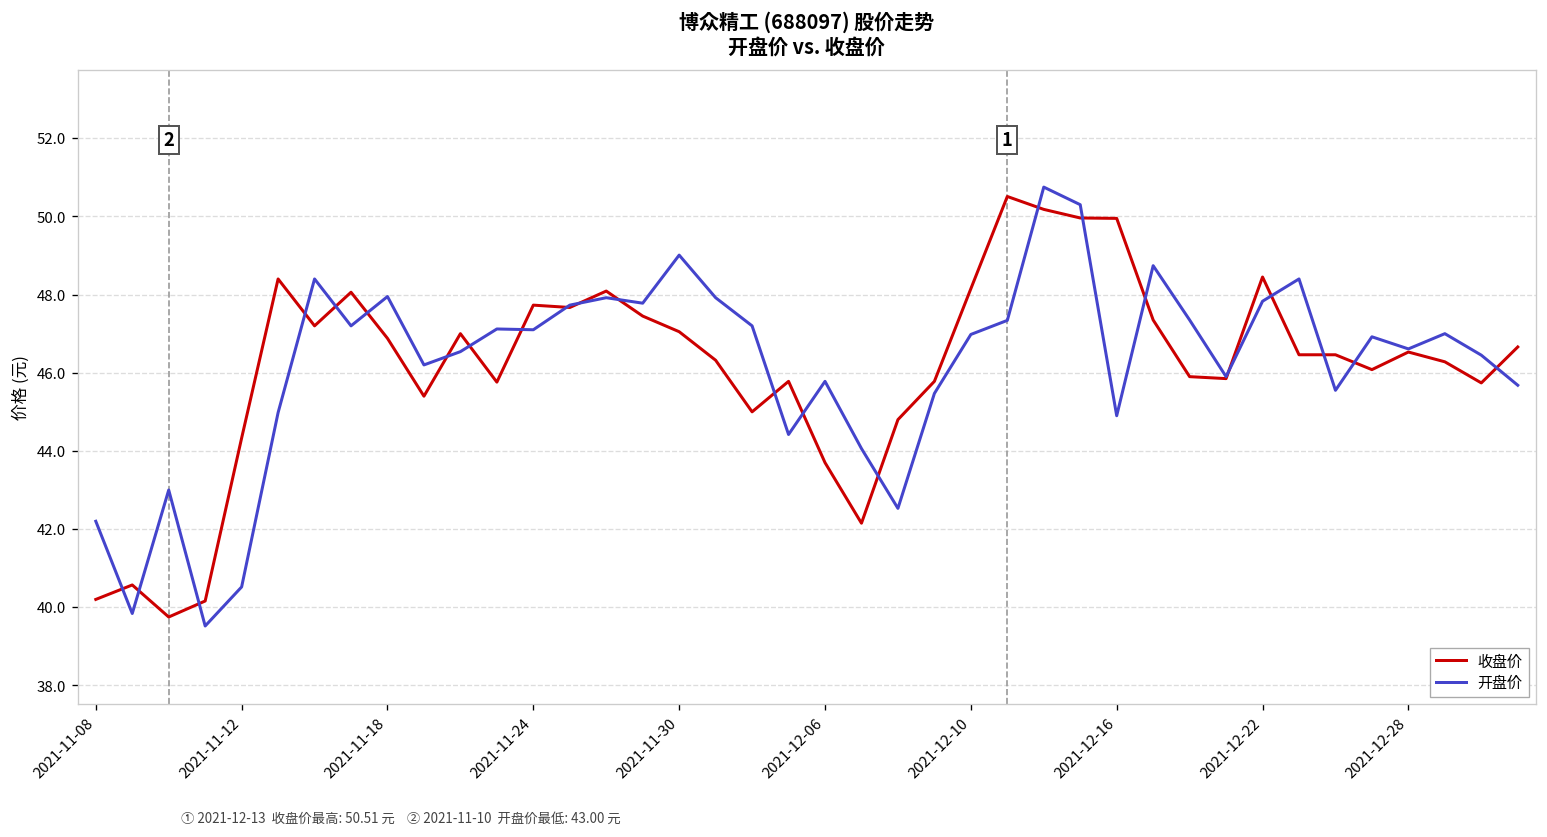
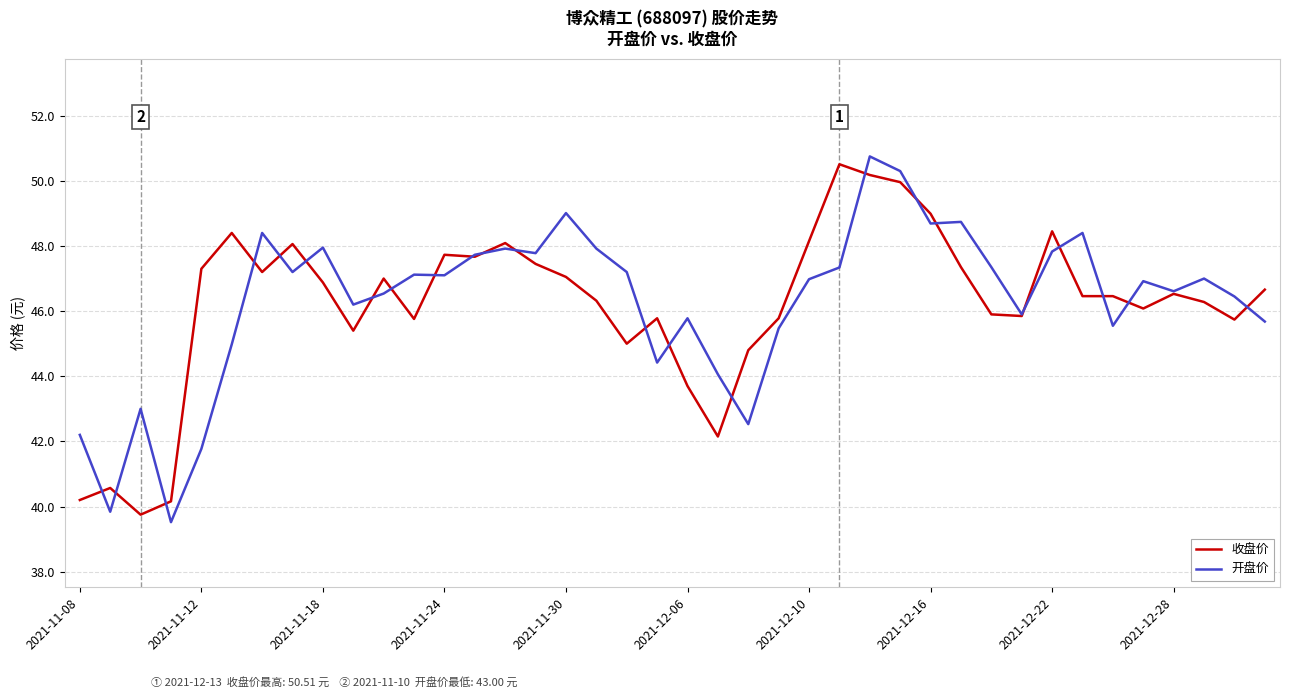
收盘价, 2021-11-12: 44.3 -> 47.3
开盘价, 2021-11-12: 40.5 -> 41.8
收盘价, 2021-12-16: 50.0 -> 49.0
开盘价, 2021-12-16: 44.9 -> 48.7
